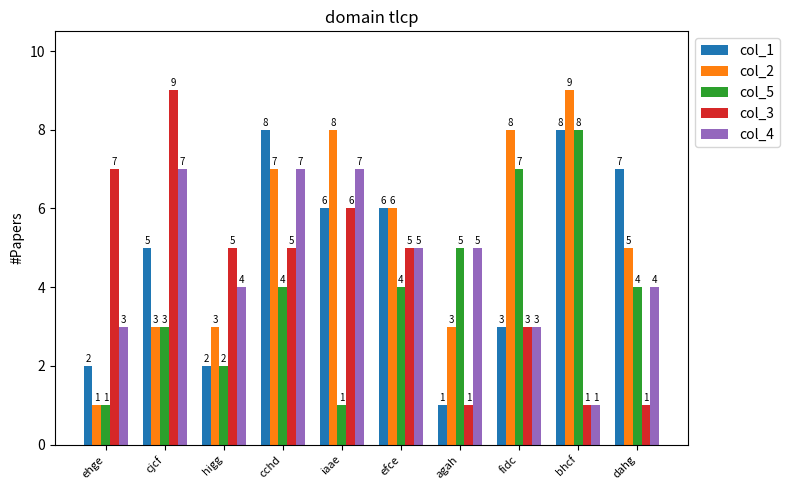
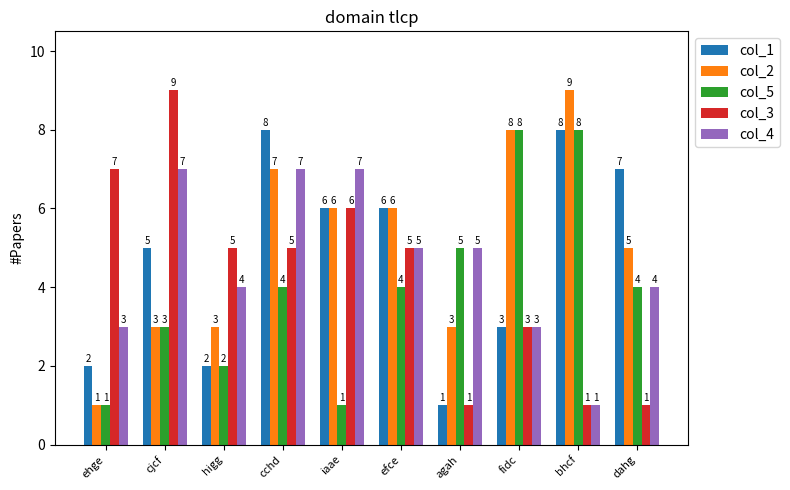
col_2, iaae: 8 -> 6
col_5, fidc: 7 -> 8
